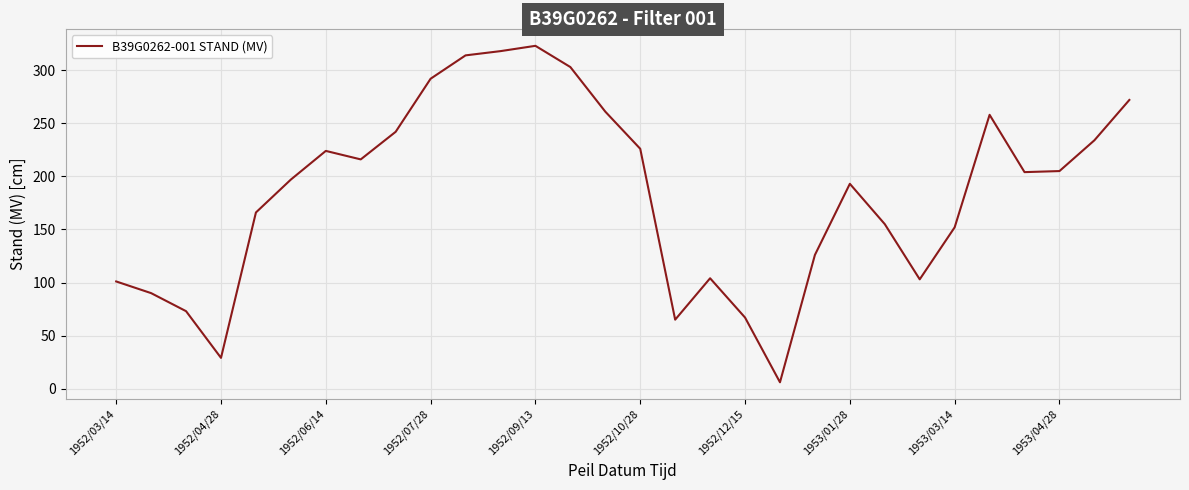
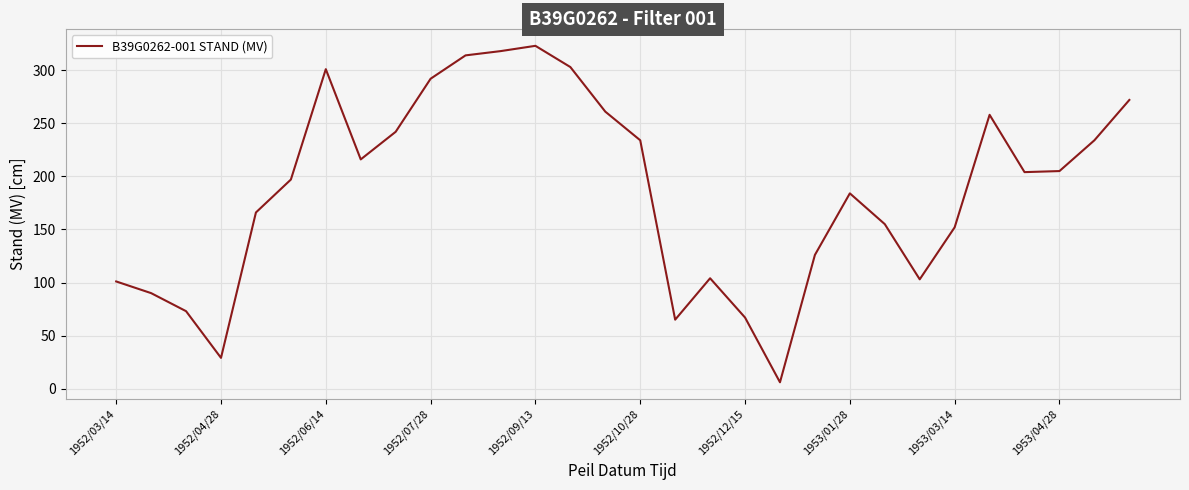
1952/06/14: 224 -> 301
1952/10/28: 226 -> 234
1953/01/28: 193 -> 184
